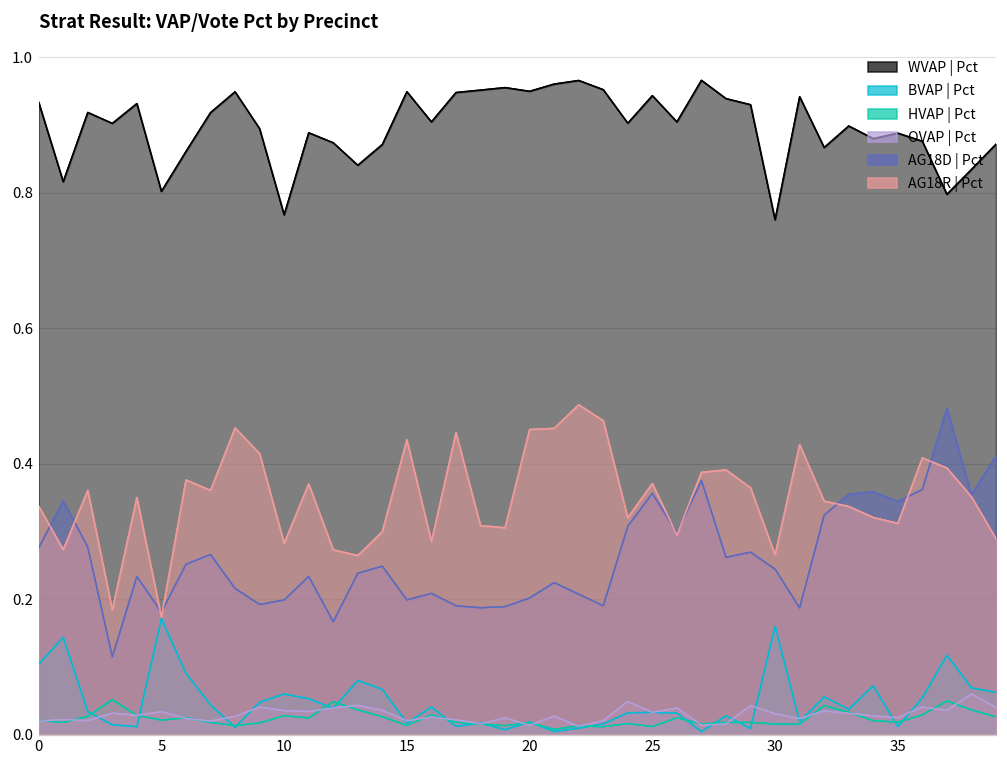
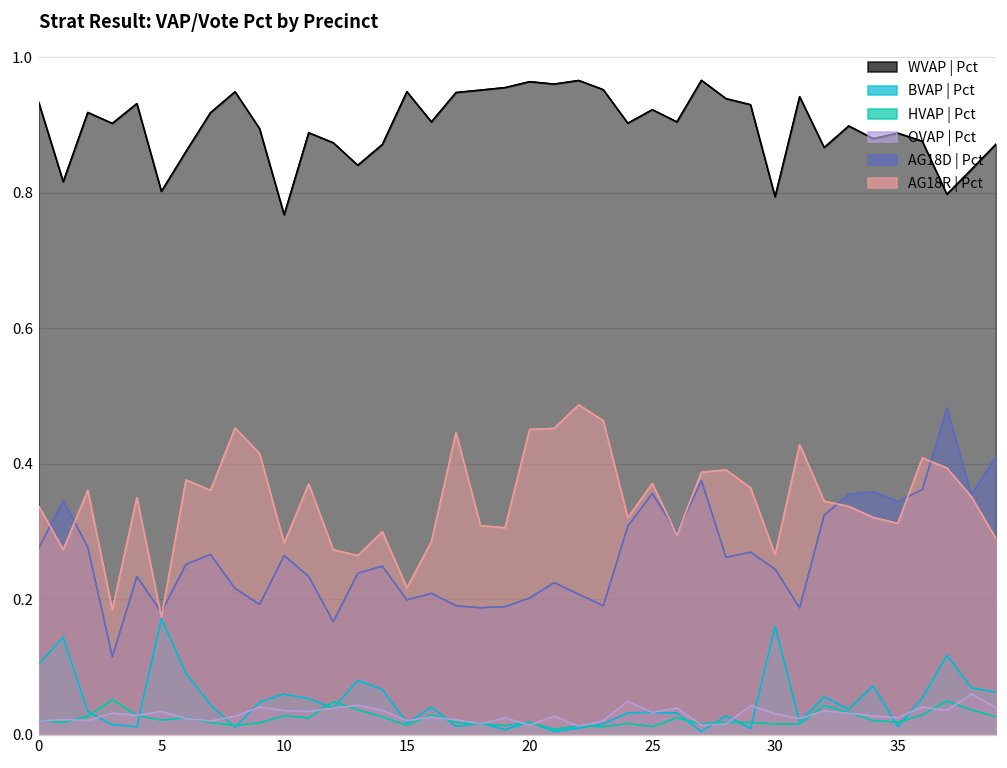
AG18D | Pct, 10: 0.20 -> 0.26
AG18R | Pct, 15: 0.44 -> 0.22
WVAP | Pct, 20: 0.95 -> 0.96
WVAP | Pct, 25: 0.94 -> 0.92
WVAP | Pct, 30: 0.76 -> 0.79
